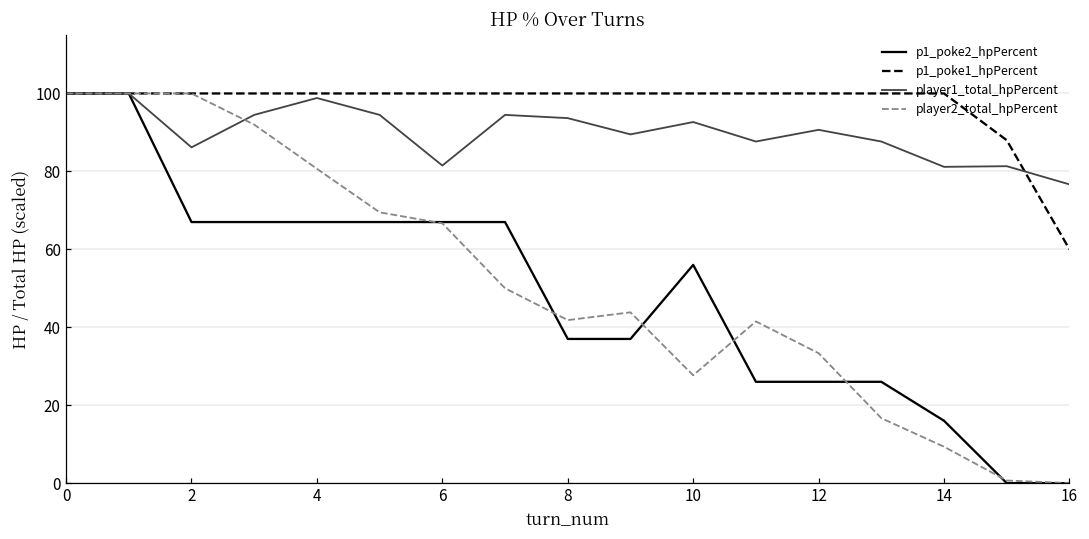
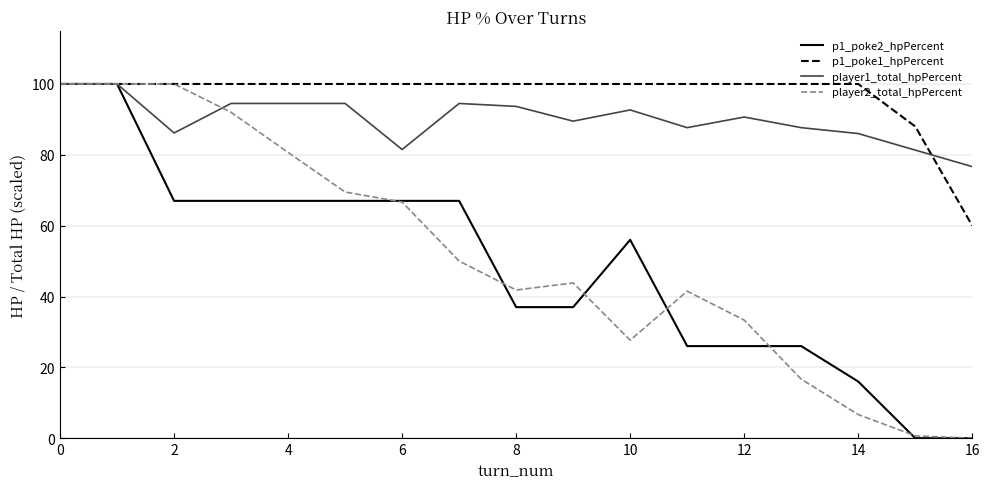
player1_total_hpPercent, 4: 99 -> 95
player1_total_hpPercent, 14: 81 -> 86
player2_total_hpPercent, 14: 9 -> 7
